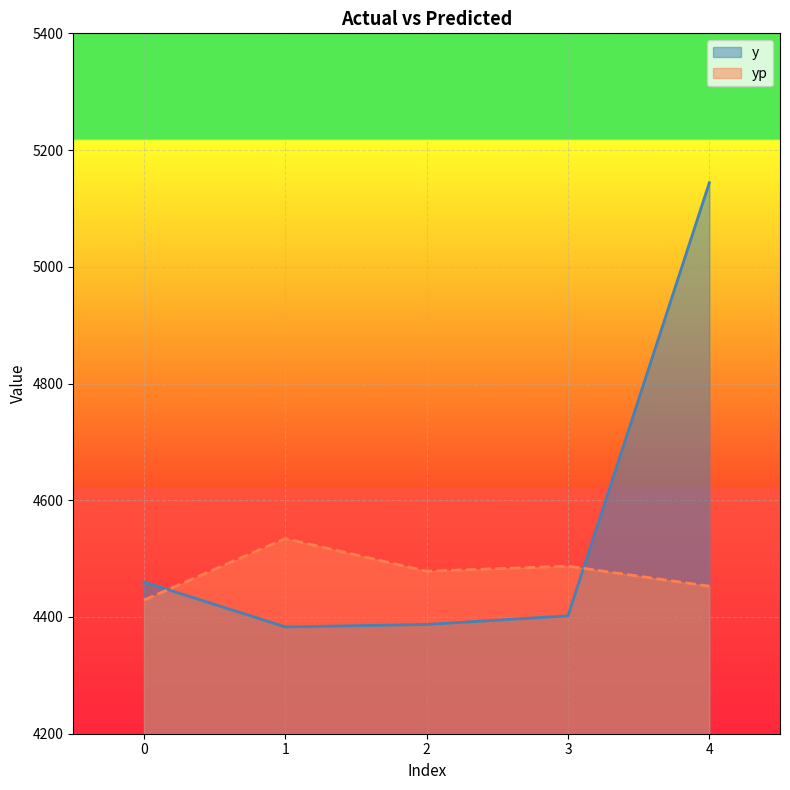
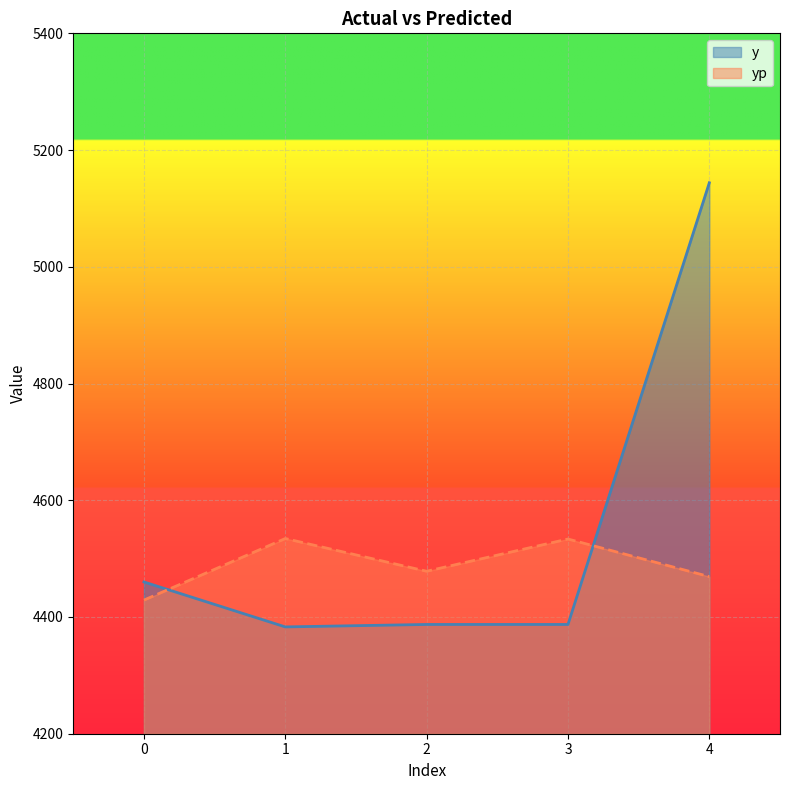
y, 3: 4400 -> 4390
yp, 3: 4490 -> 4530
yp, 4: 4450 -> 4470
